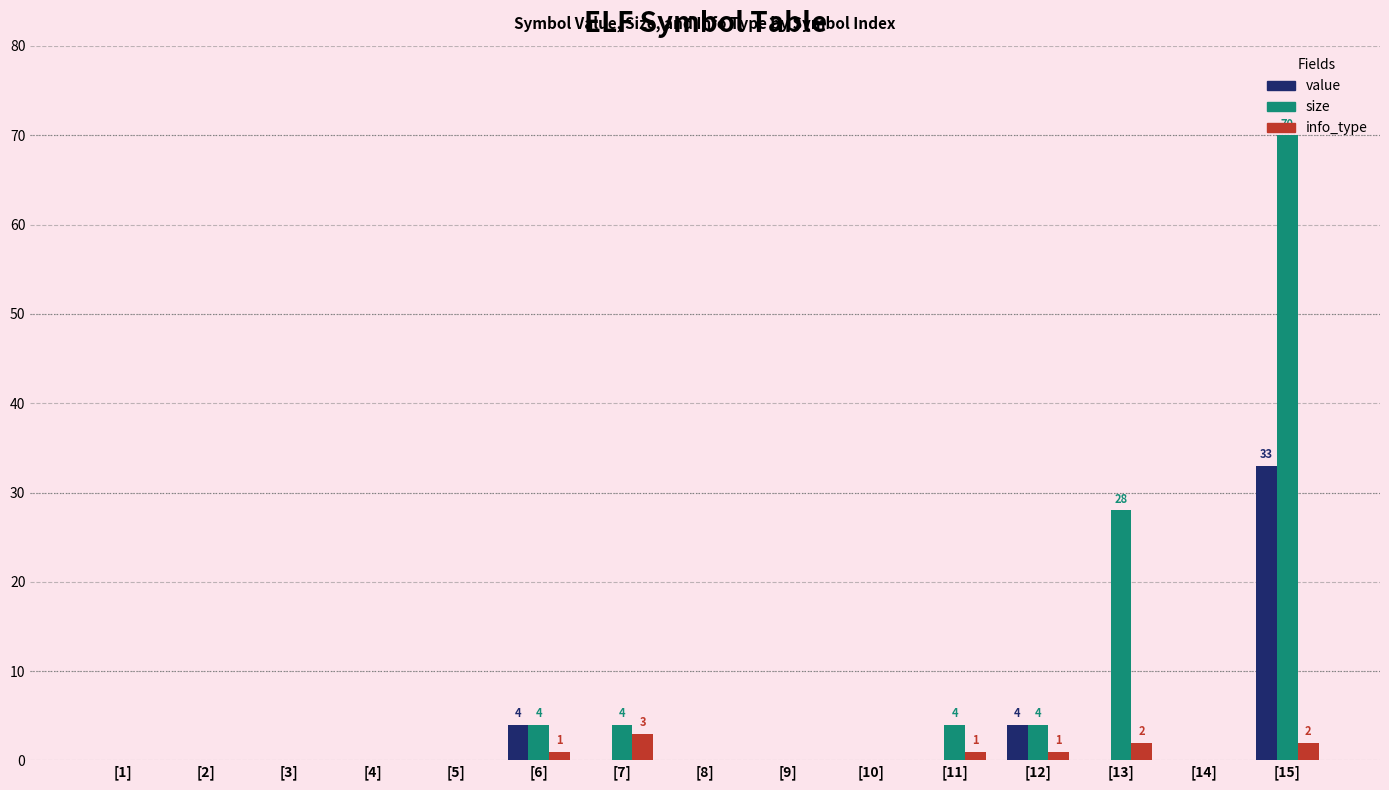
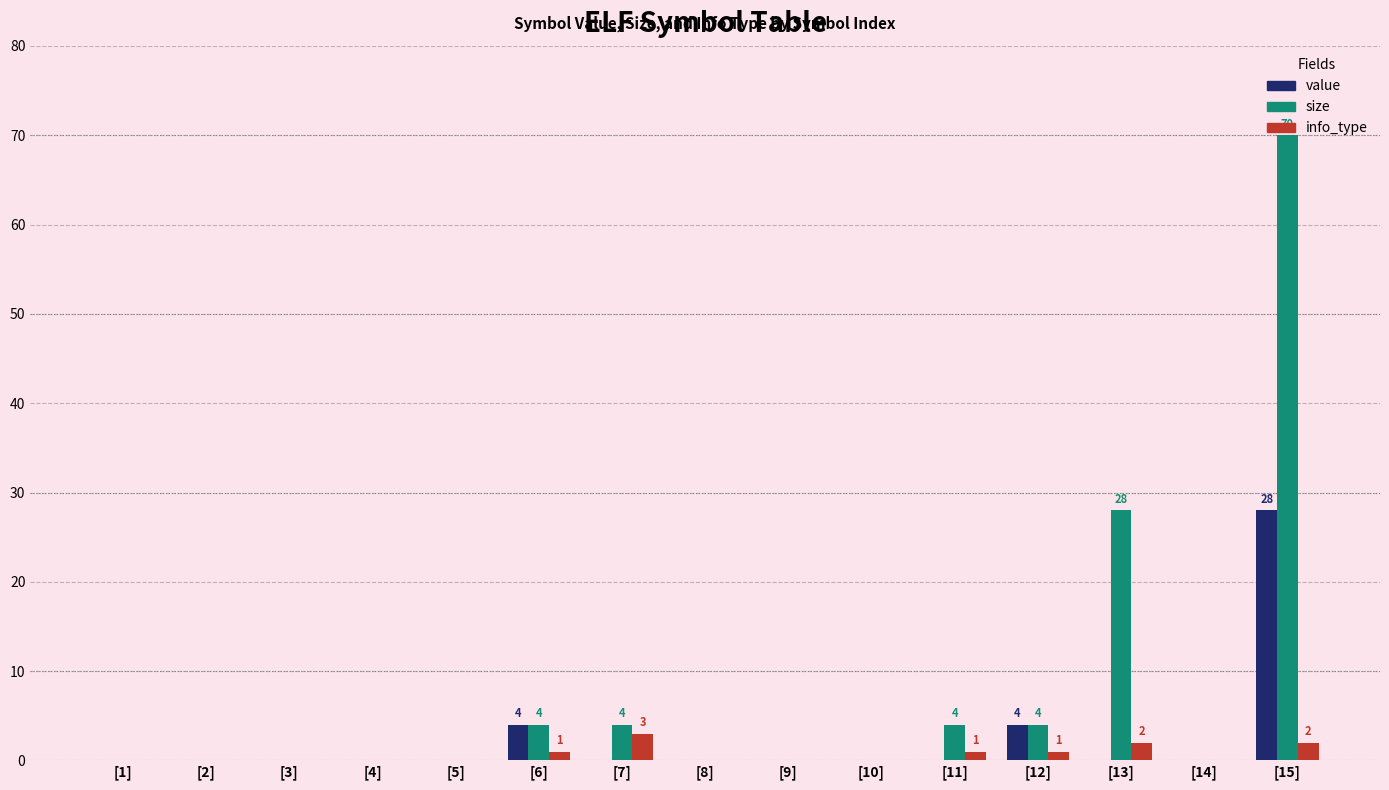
value, [15]: 33 -> 28
